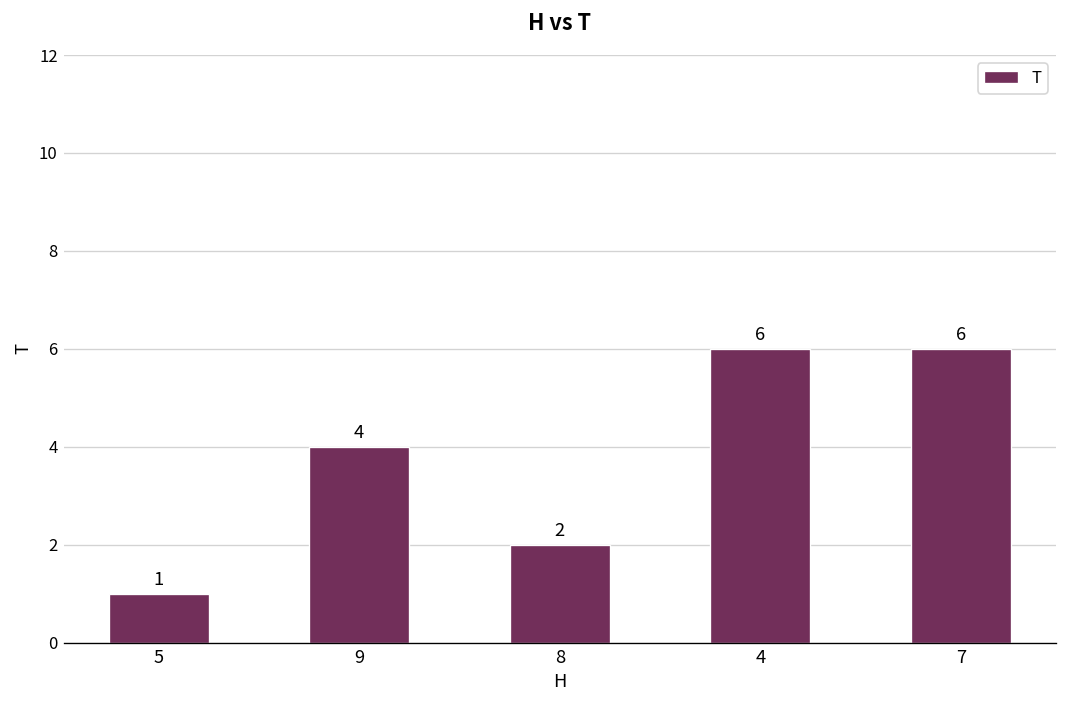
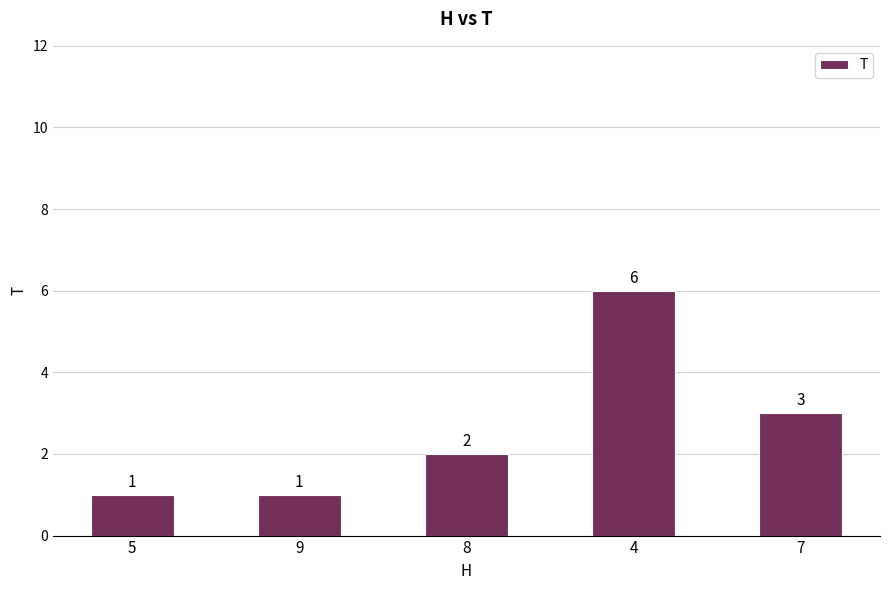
9: 4 -> 1
7: 6 -> 3
